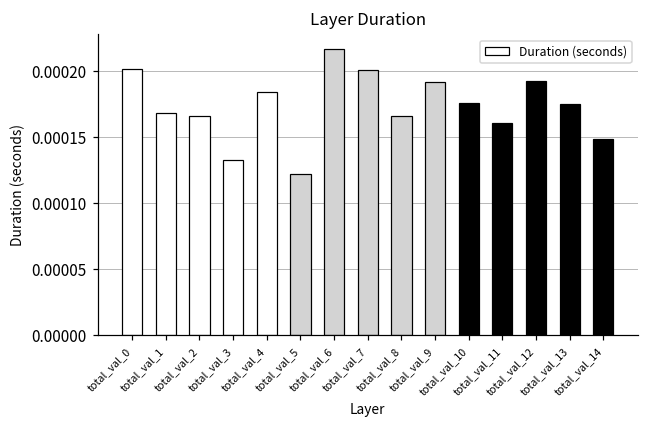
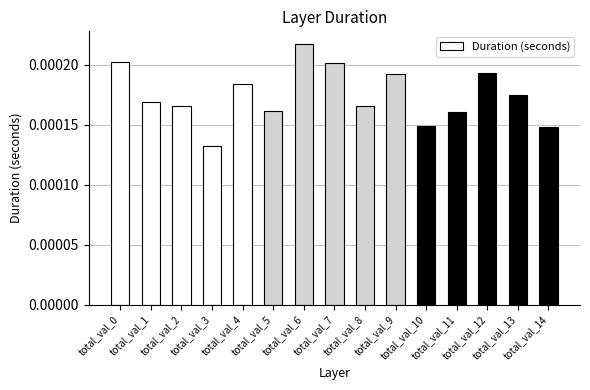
total_val_5: 0.000122 -> 0.000161
total_val_10: 0.000176 -> 0.000149
